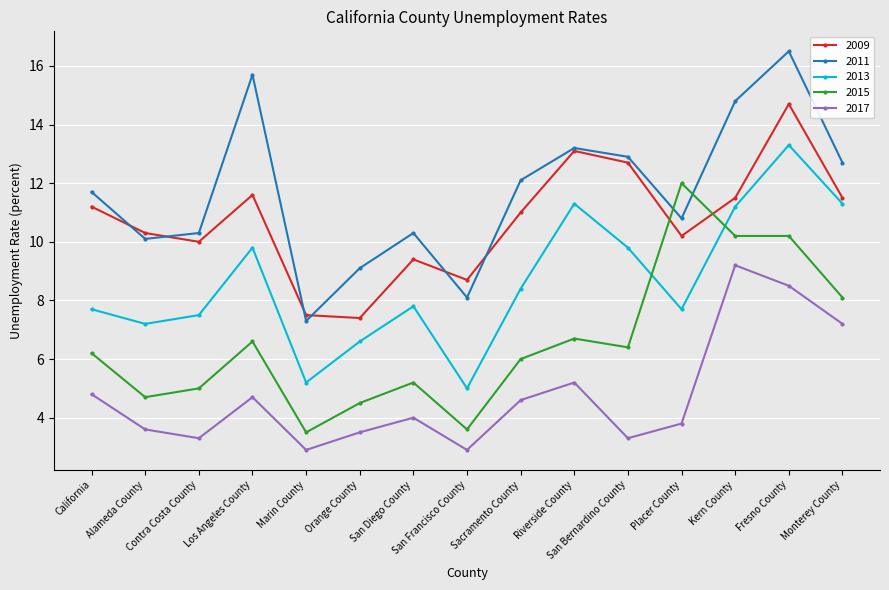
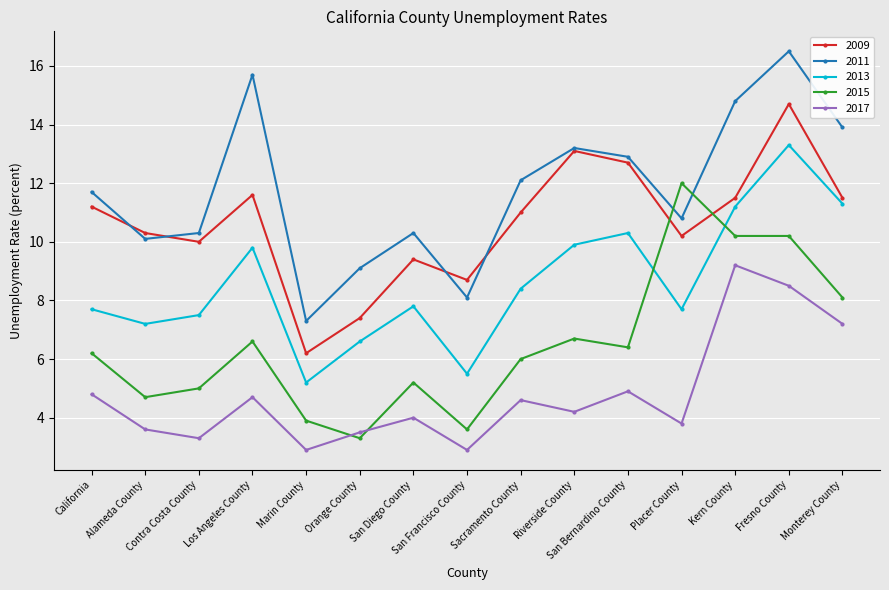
2009, Marin County: 7.5 -> 6.2
2015, Marin County: 3.5 -> 3.9
2015, Orange County: 4.5 -> 3.3
2013, San Francisco County: 5.0 -> 5.5
2013, Riverside County: 11.3 -> 9.9
2017, Riverside County: 5.2 -> 4.2
2013, San Bernardino County: 9.8 -> 10.3
2017, San Bernardino County: 3.3 -> 4.9
2011, Monterey County: 12.7 -> 13.9
